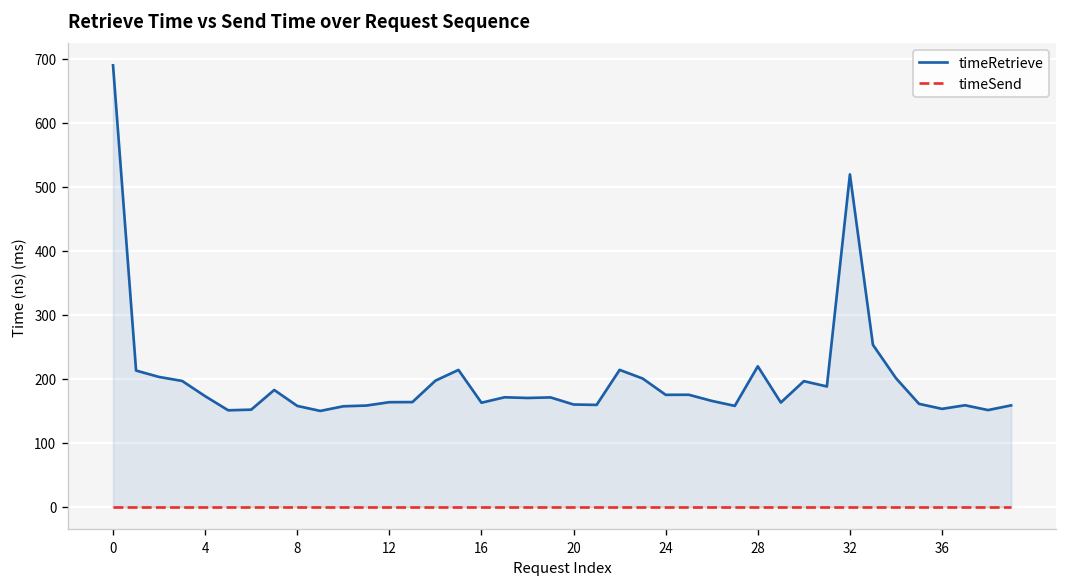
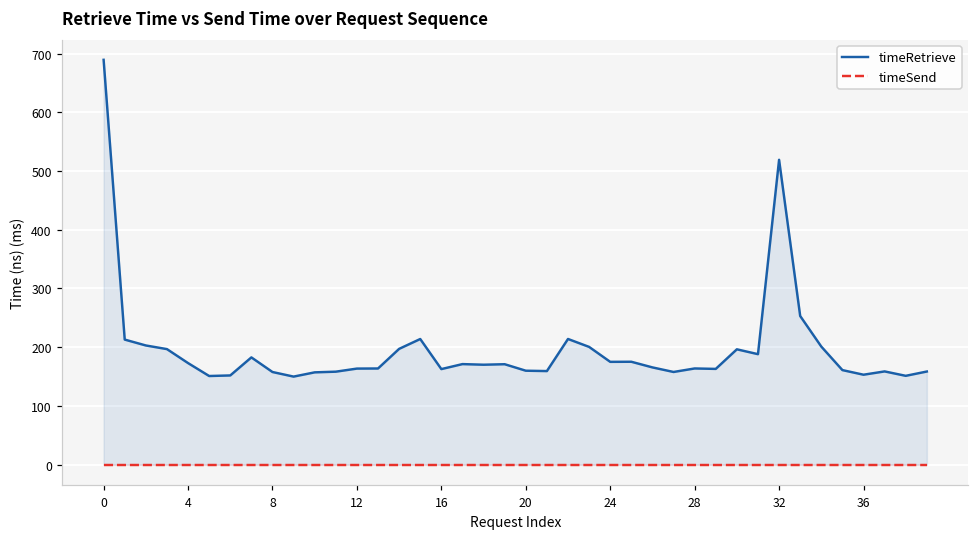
timeRetrieve, 28: 220 -> 160
